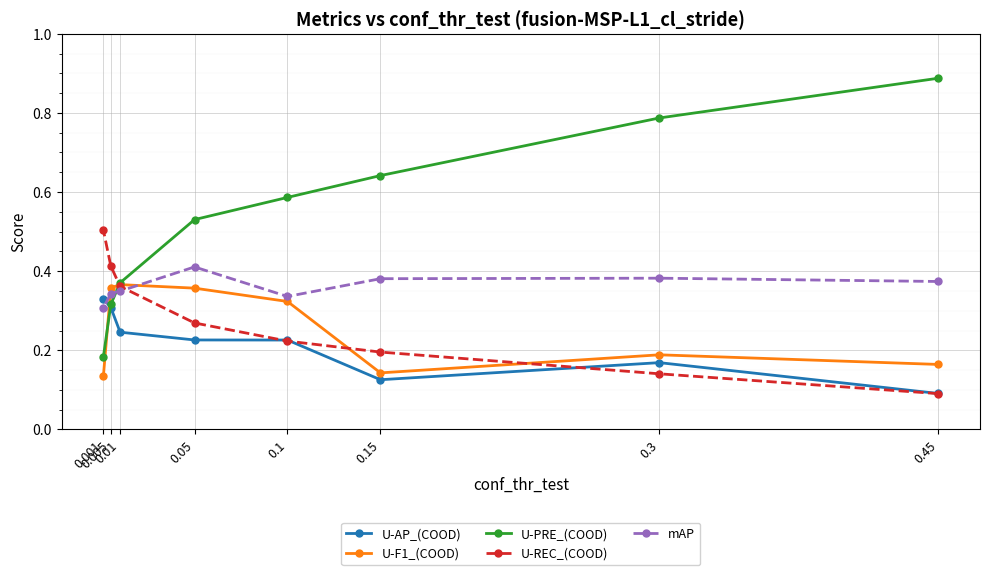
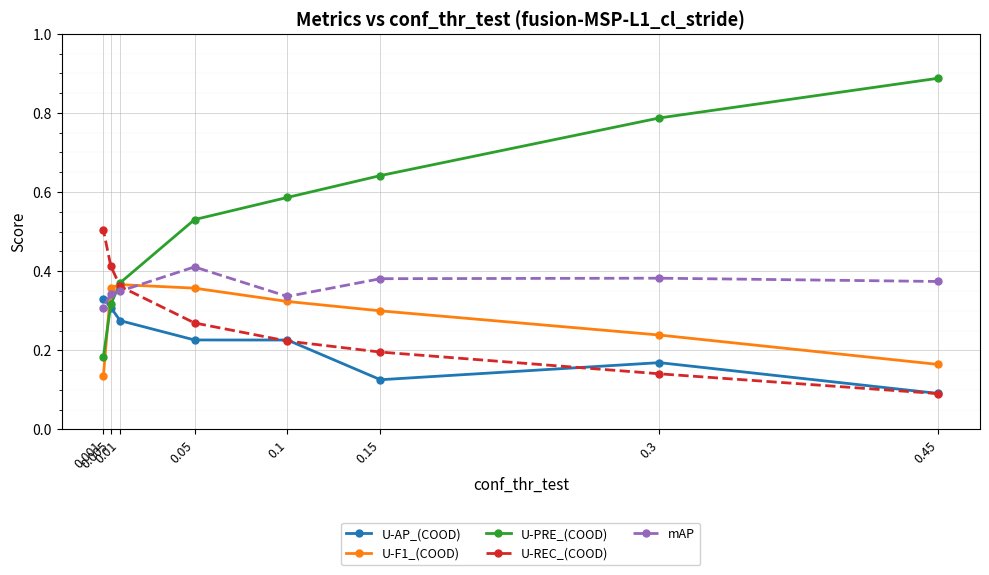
U-AP_(COOD), 0.01: 0.25 -> 0.27
U-F1_(COOD), 0.15: 0.14 -> 0.30
U-F1_(COOD), 0.3: 0.19 -> 0.24
